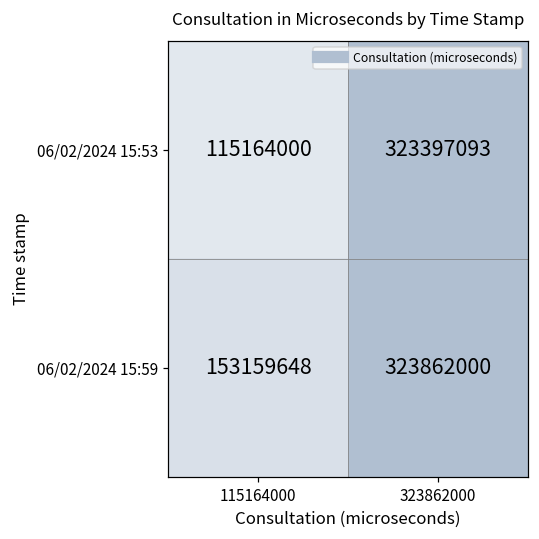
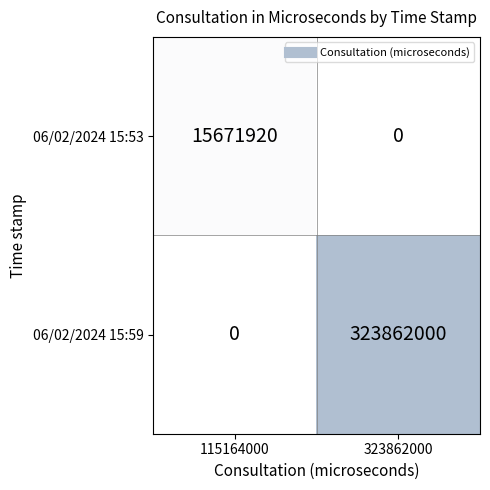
06/02/2024 15:53, 115164000: 115164000 -> 15671920
06/02/2024 15:53, 323862000: 323397093 -> 0
06/02/2024 15:59, 115164000: 153159648 -> 0
